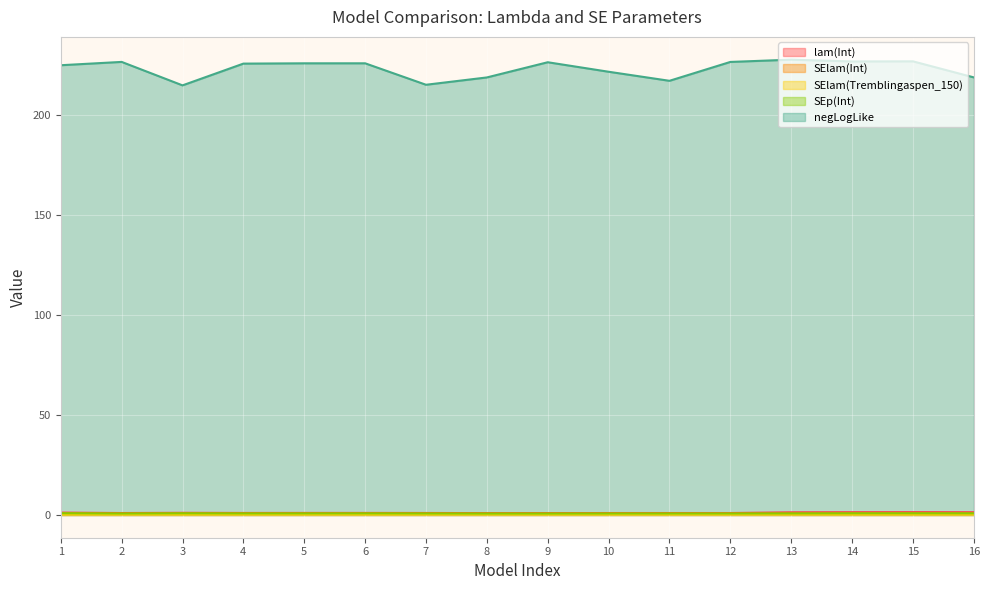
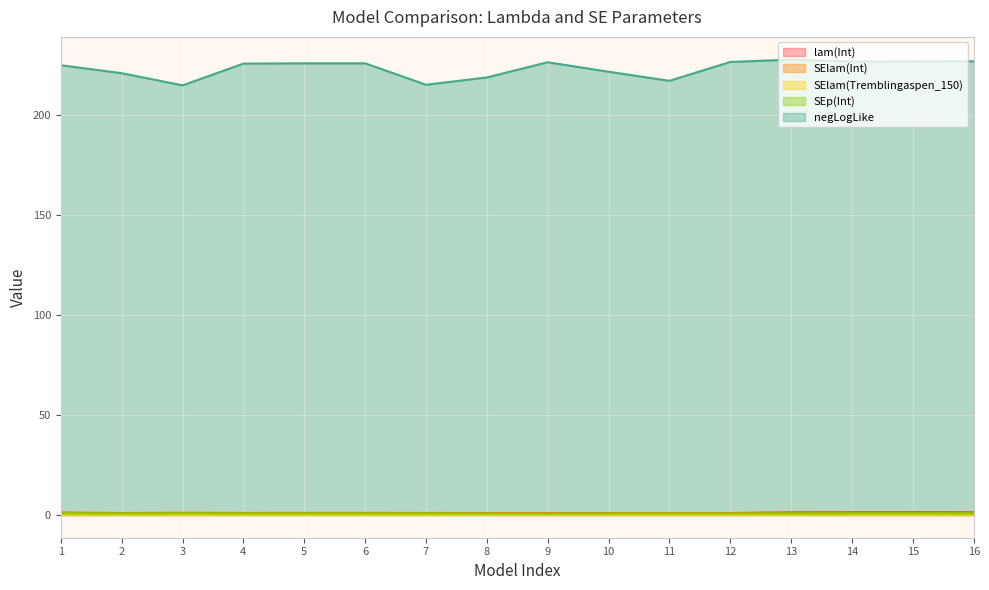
negLogLike, 2: 226 -> 221
negLogLike, 16: 219 -> 227
